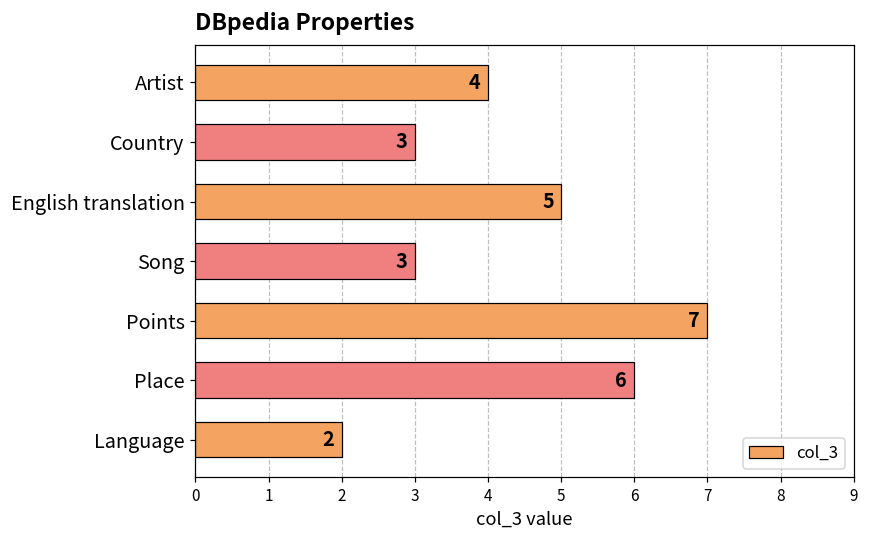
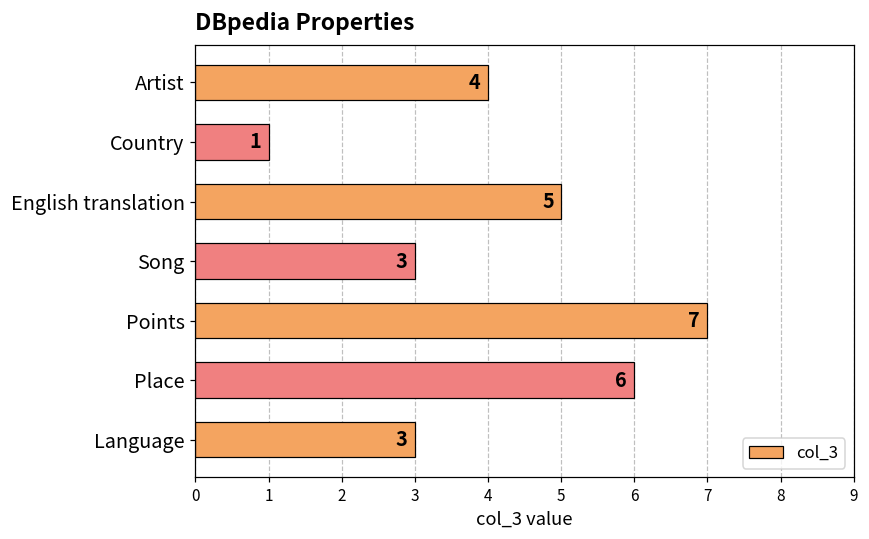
Country: 3 -> 1
Language: 2 -> 3
